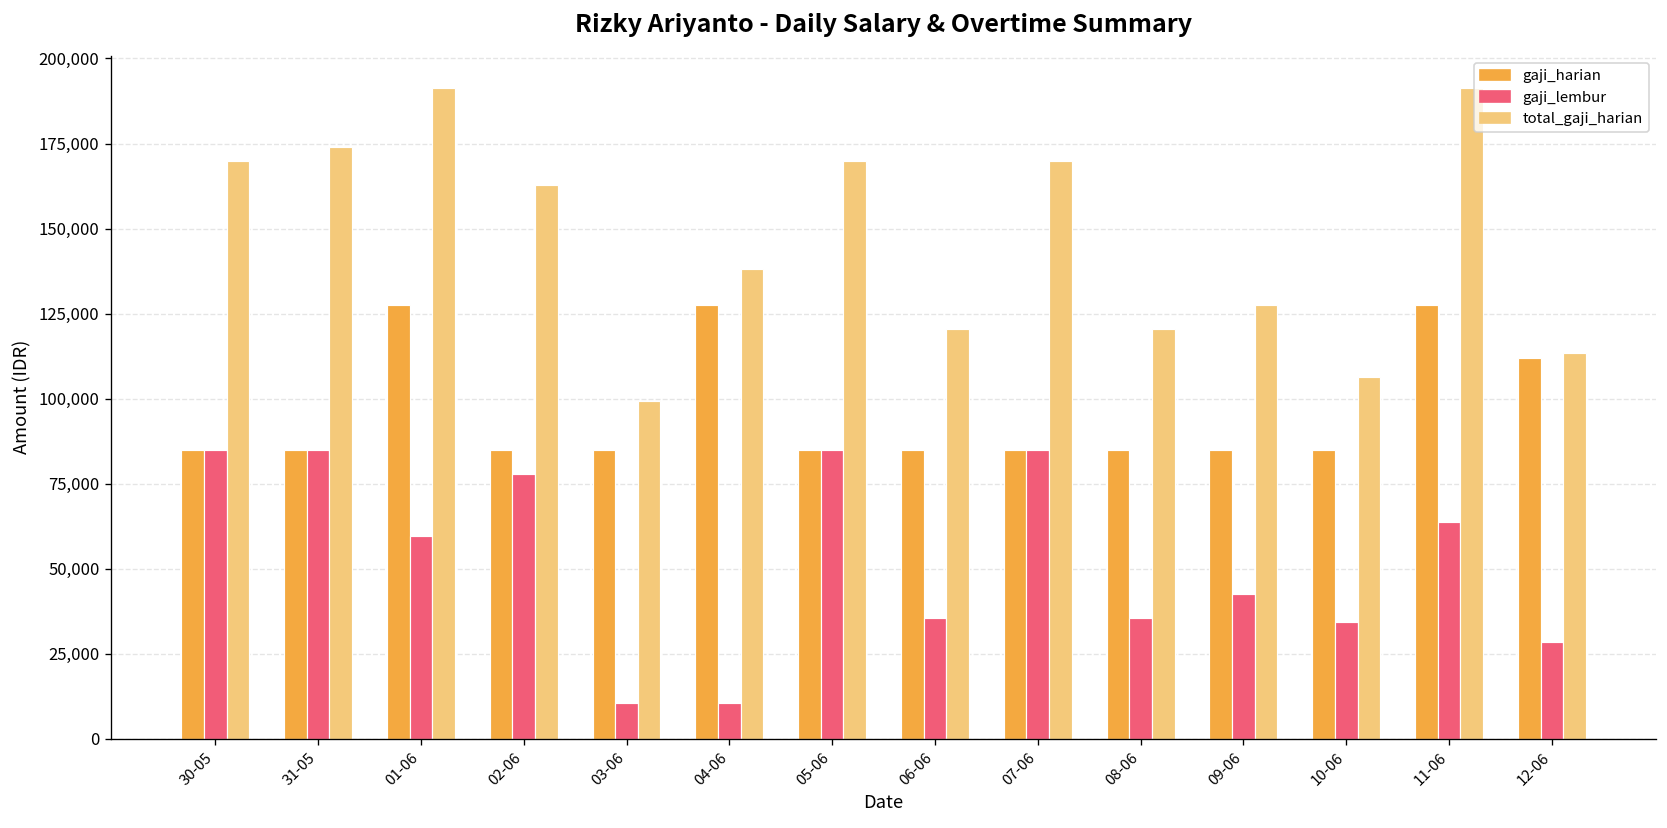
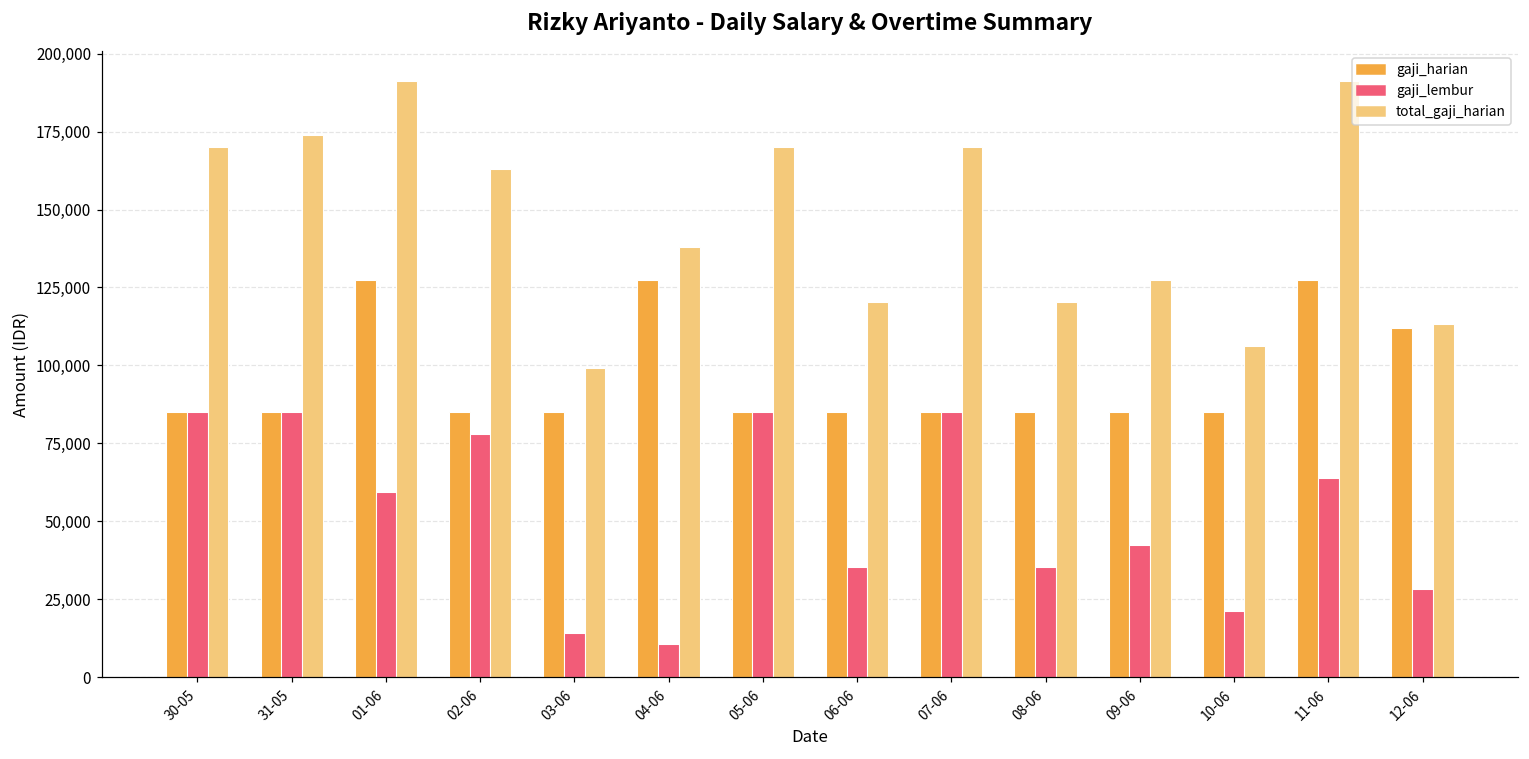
gaji_lembur, 03-06: 10,000 -> 14,000
gaji_lembur, 10-06: 34,000 -> 21,000
